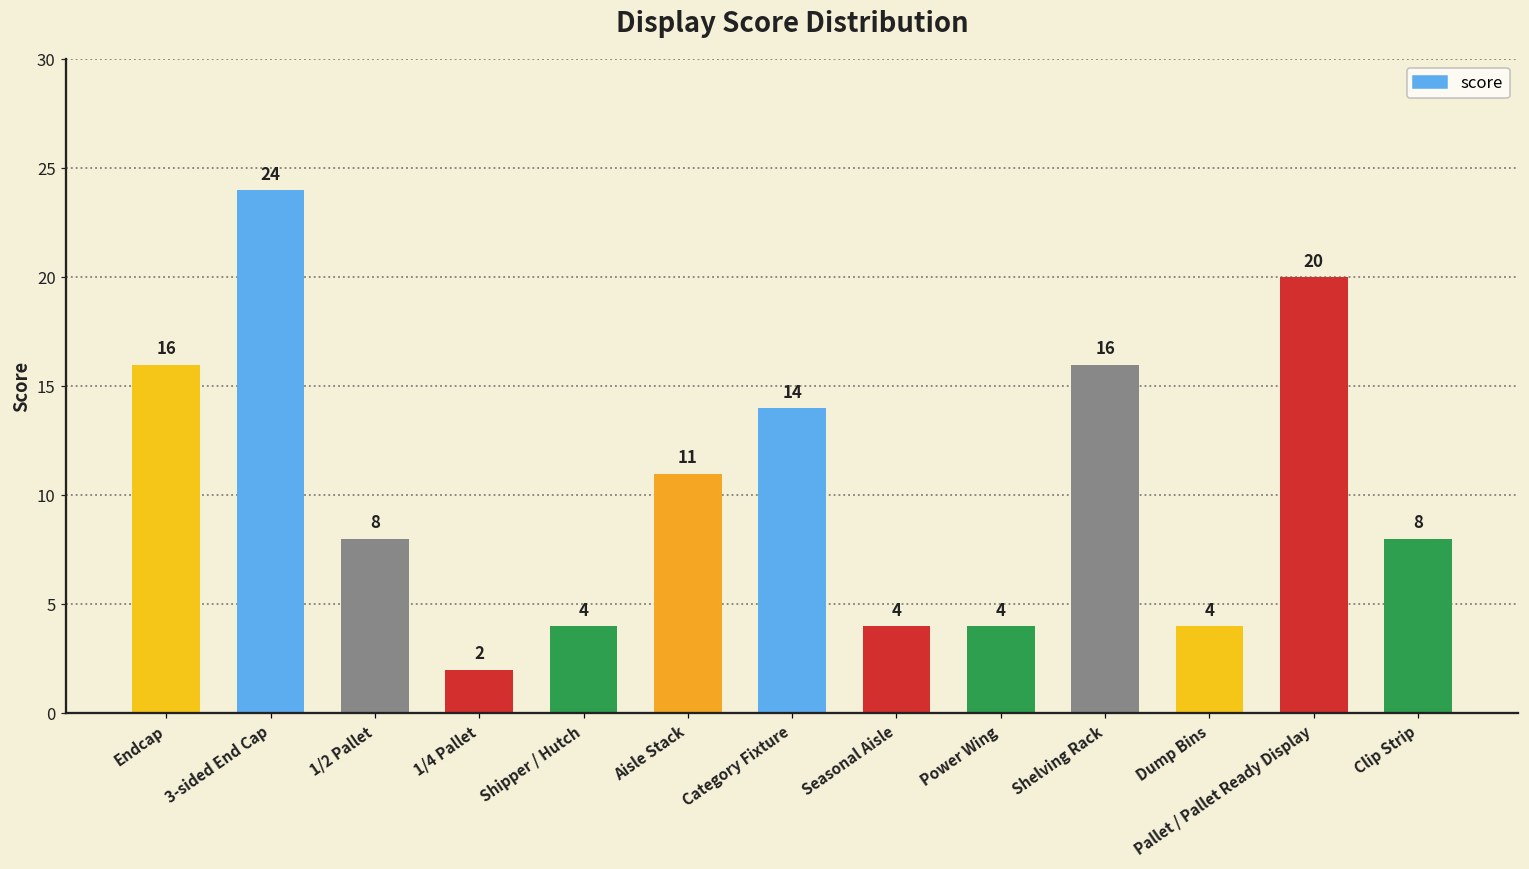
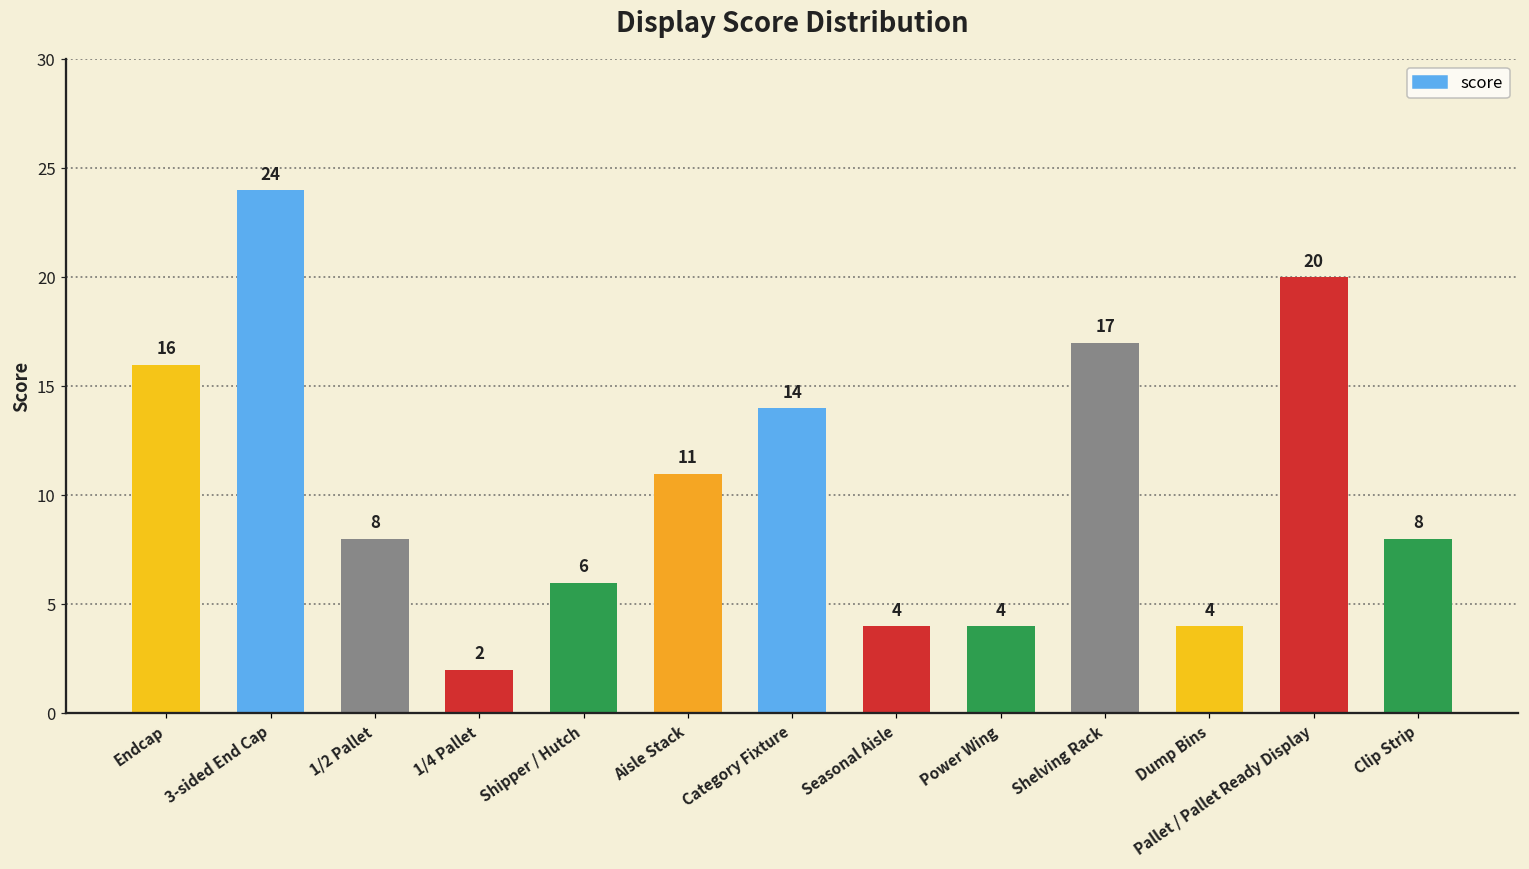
Shipper / Hutch: 4 -> 6
Shelving Rack: 16 -> 17
